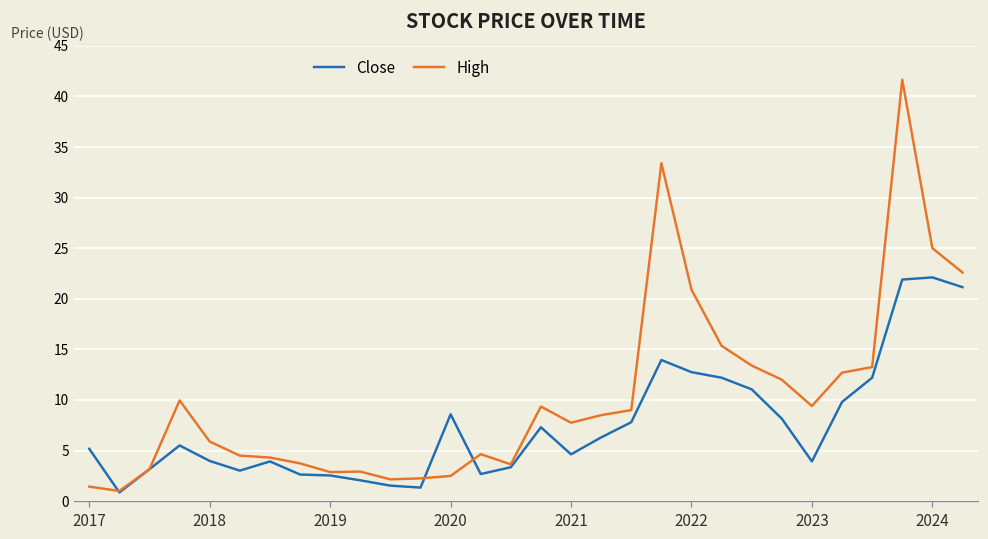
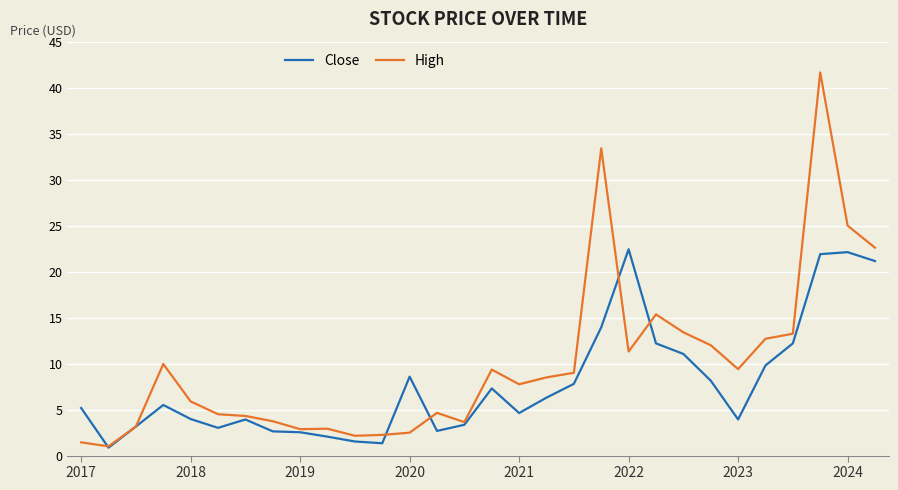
Close, 2022: 13 -> 22
High, 2022: 21 -> 11
